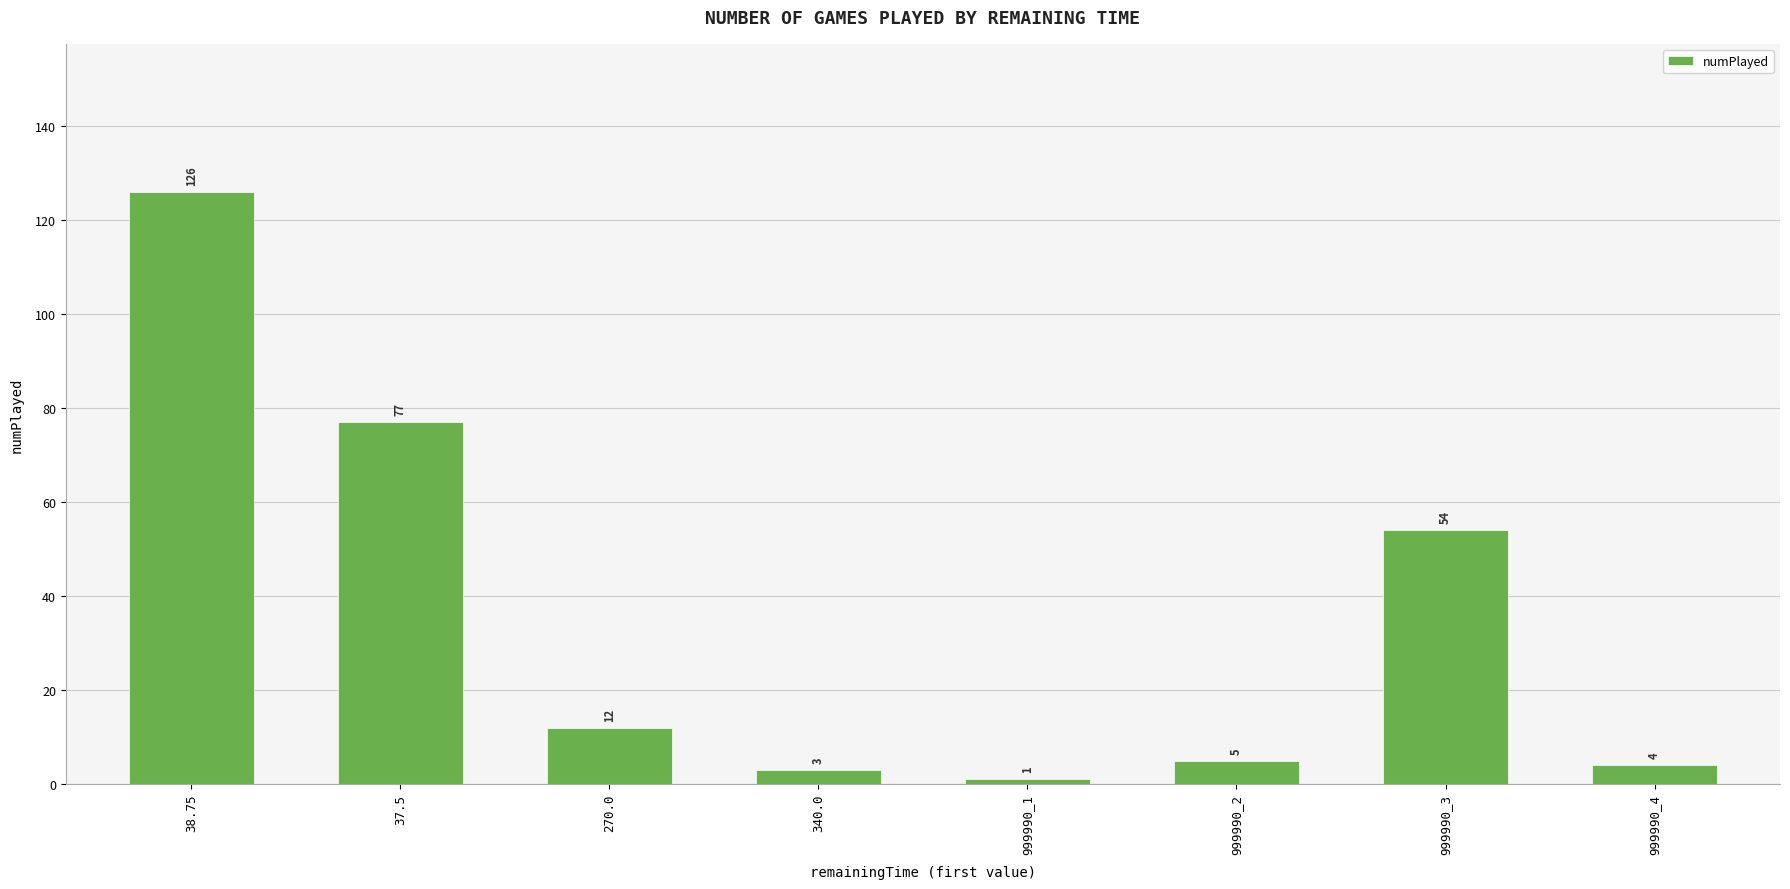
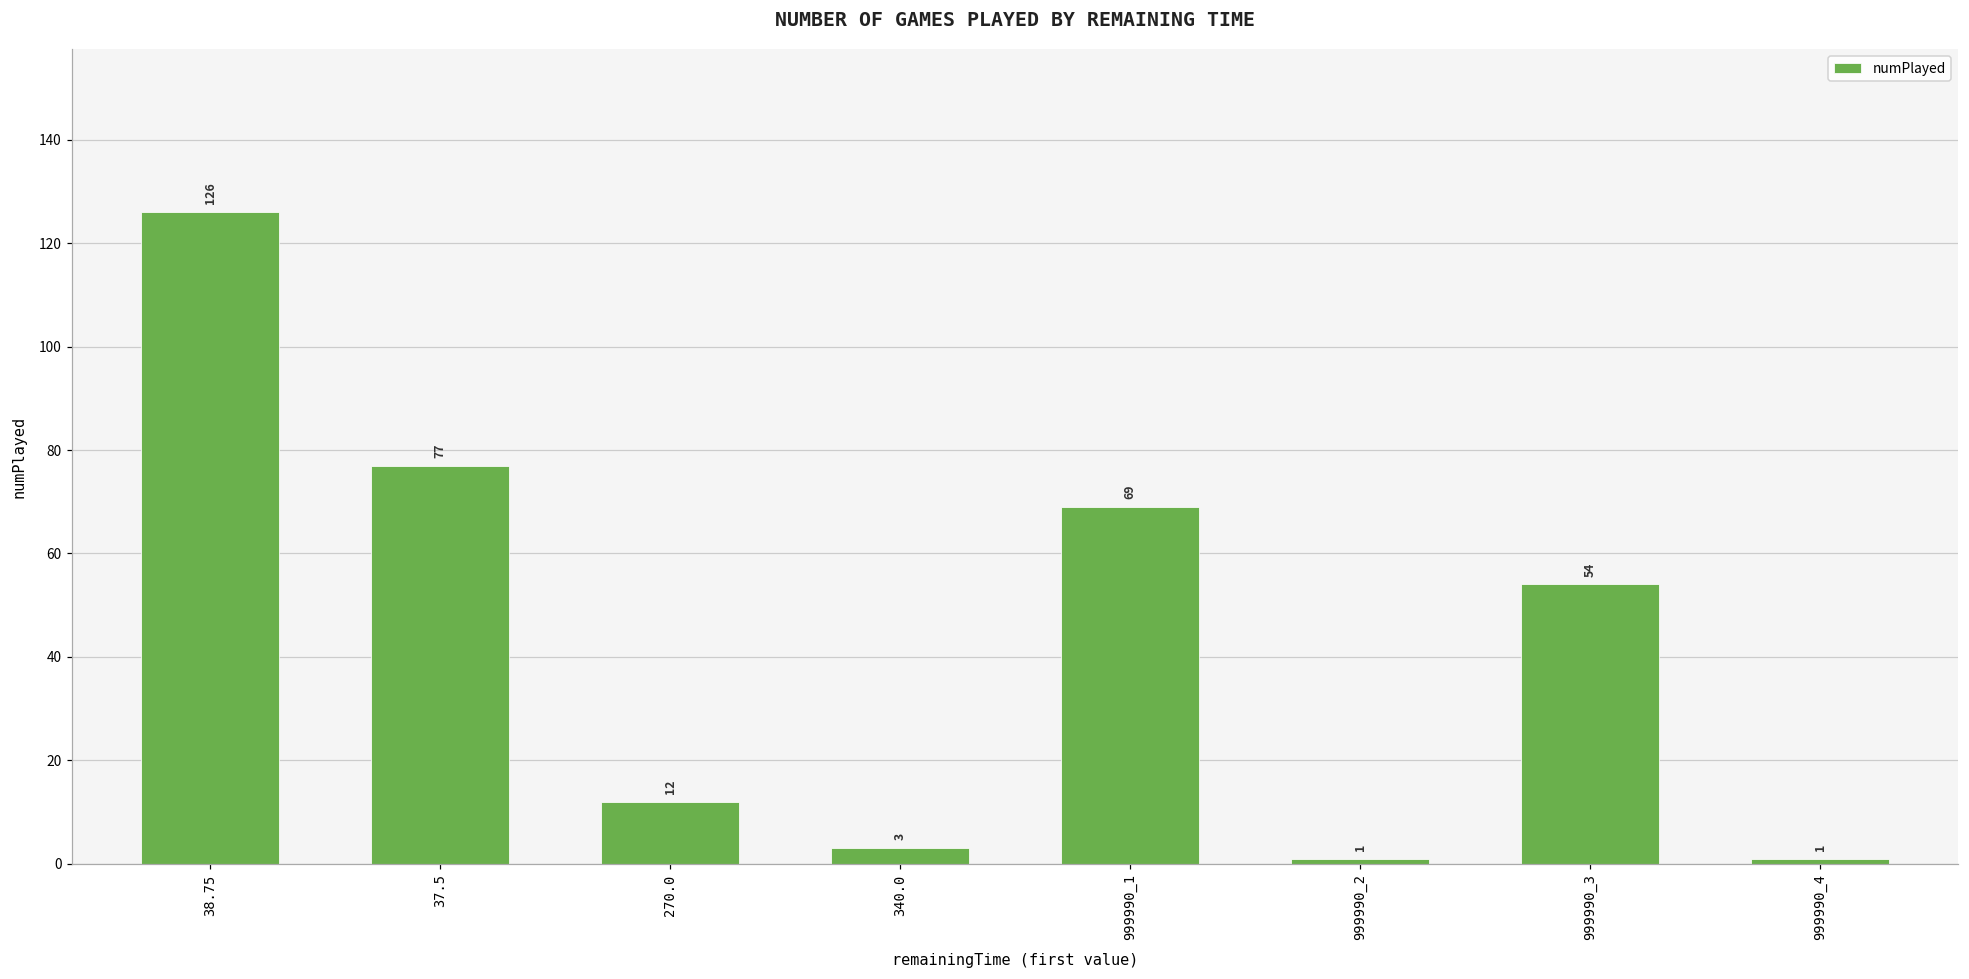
999990_1: 1 -> 69
999990_2: 5 -> 1
999990_4: 4 -> 1
